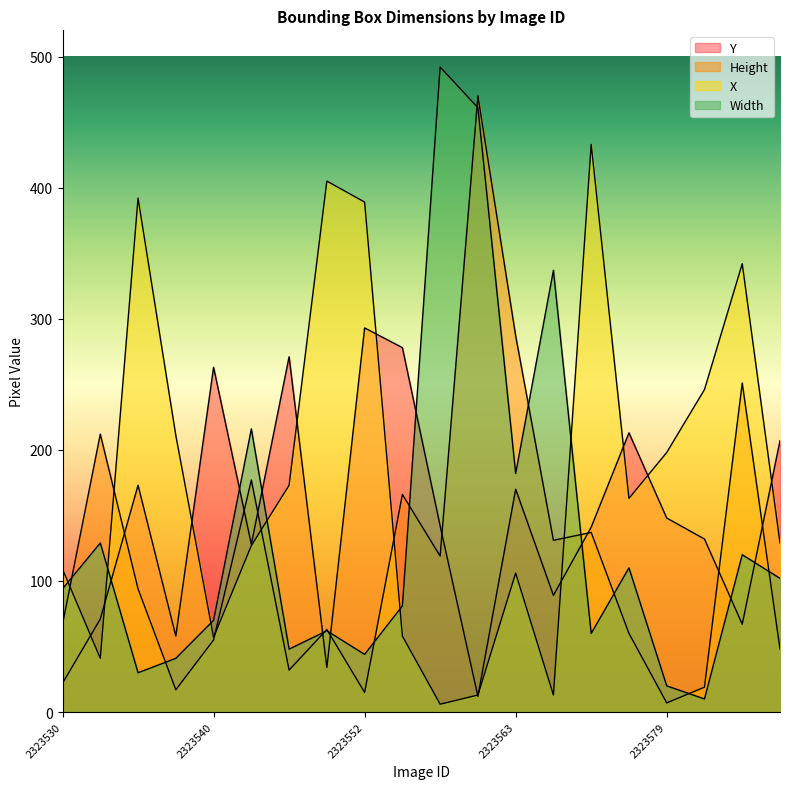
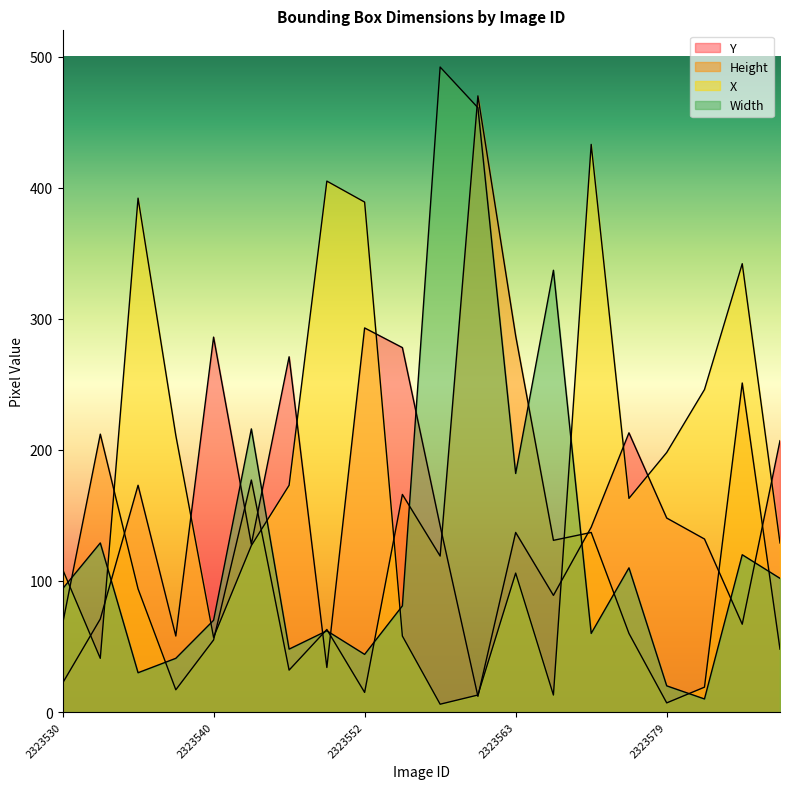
Y, 2323540: 263 -> 286
Y, 2323563: 170 -> 137
